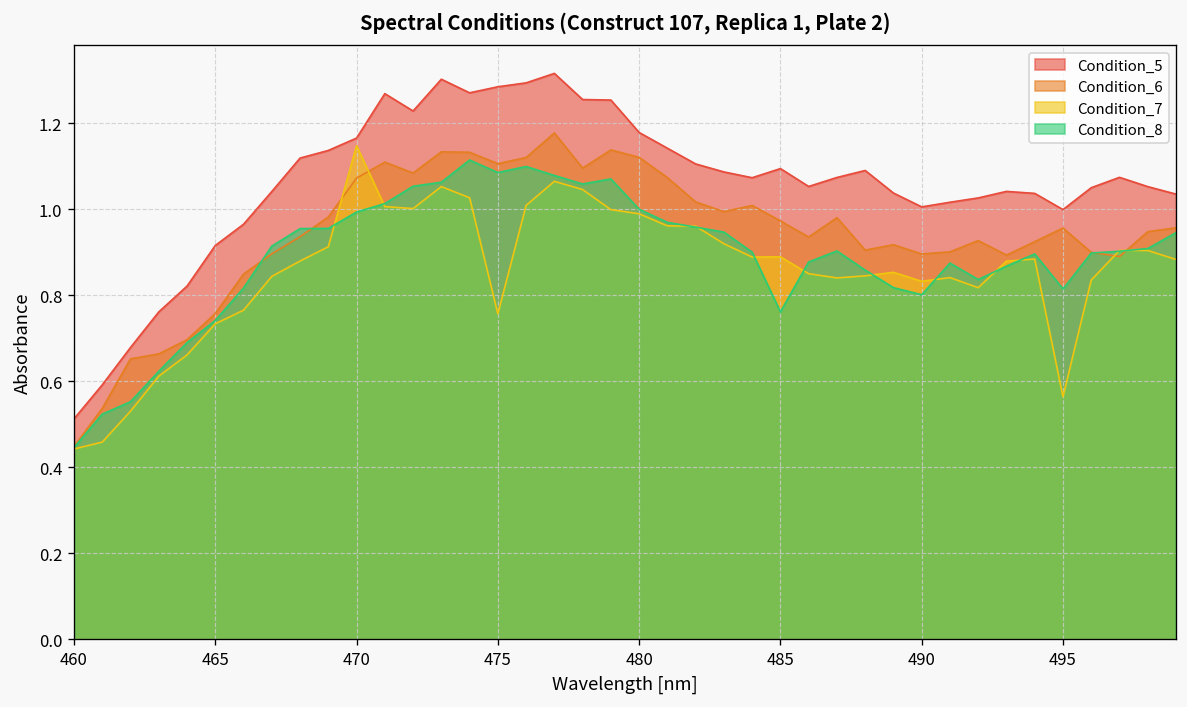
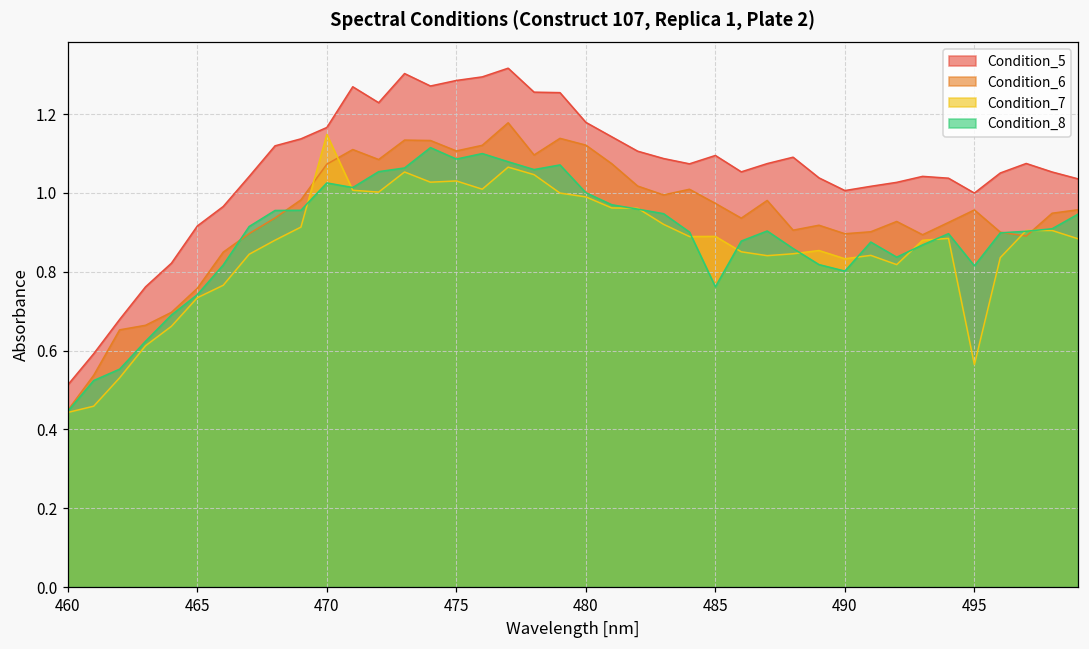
Condition_8, 470: 0.99 -> 1.03
Condition_7, 475: 0.76 -> 1.03
